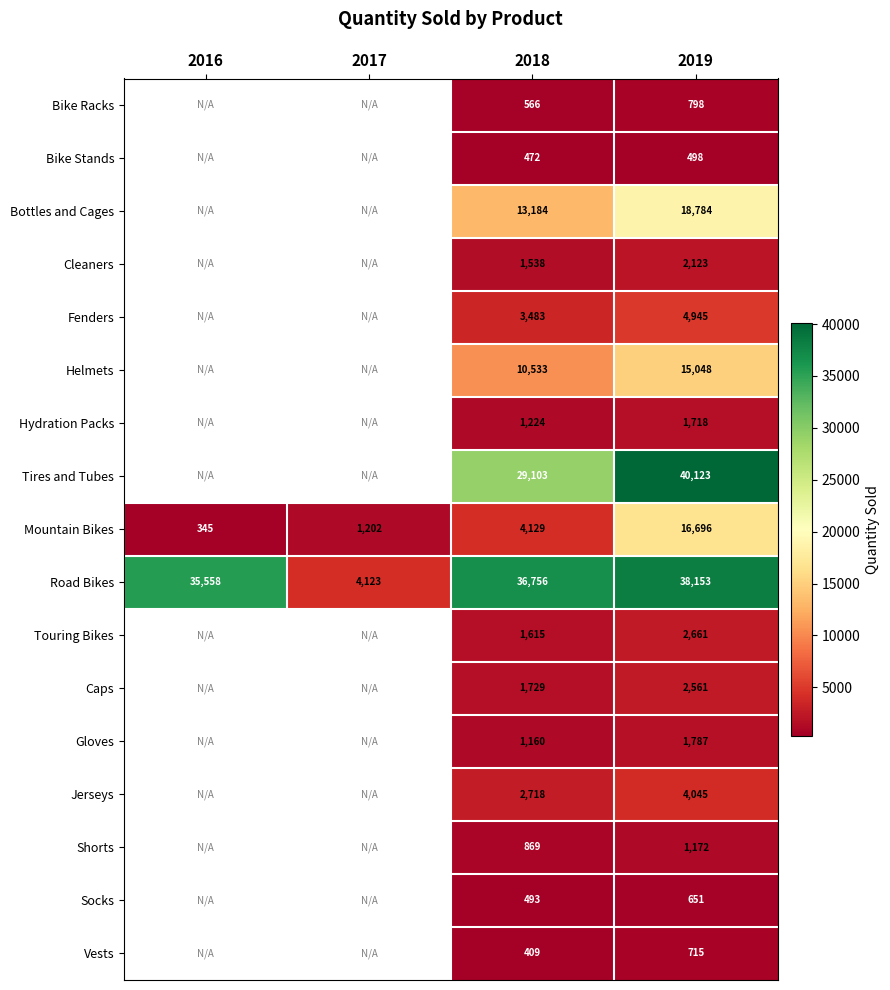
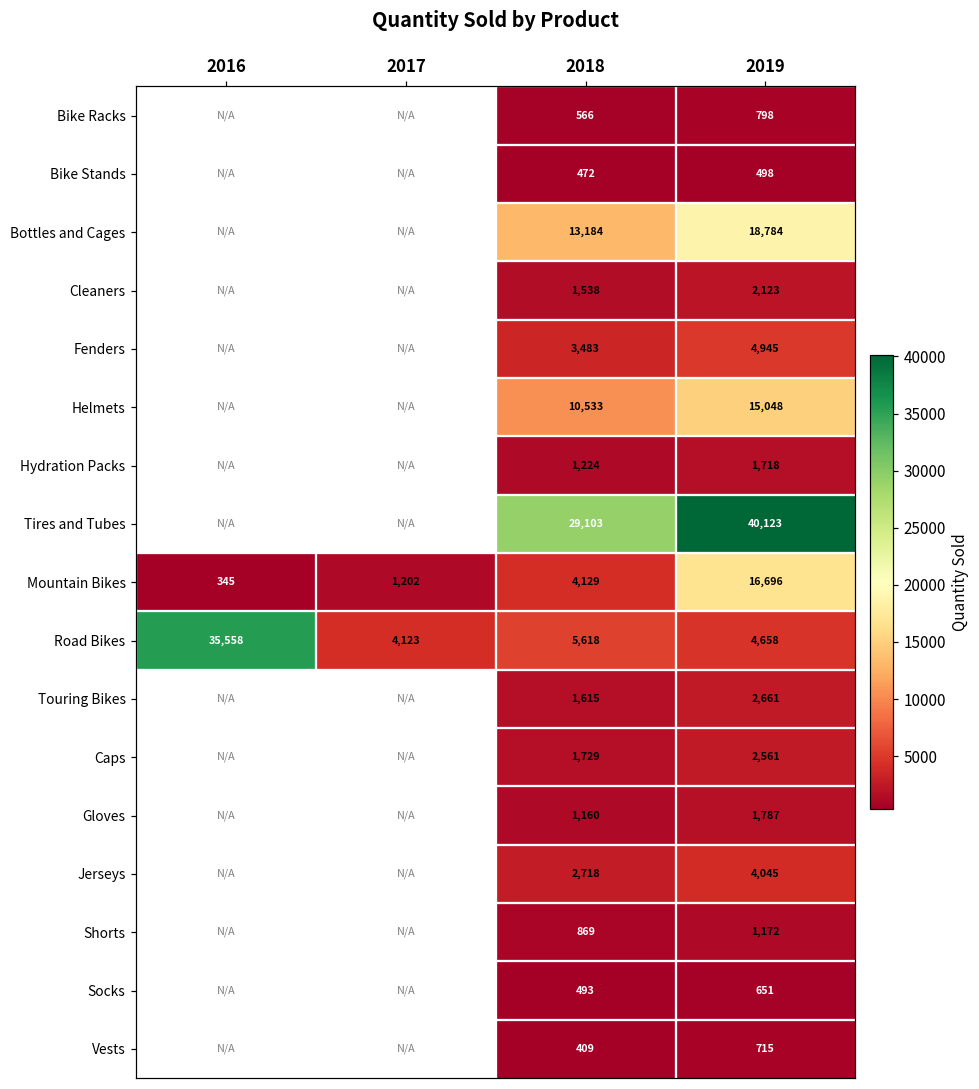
Road Bikes, 2018: 36,756 -> 5,618
Road Bikes, 2019: 38,153 -> 4,658
